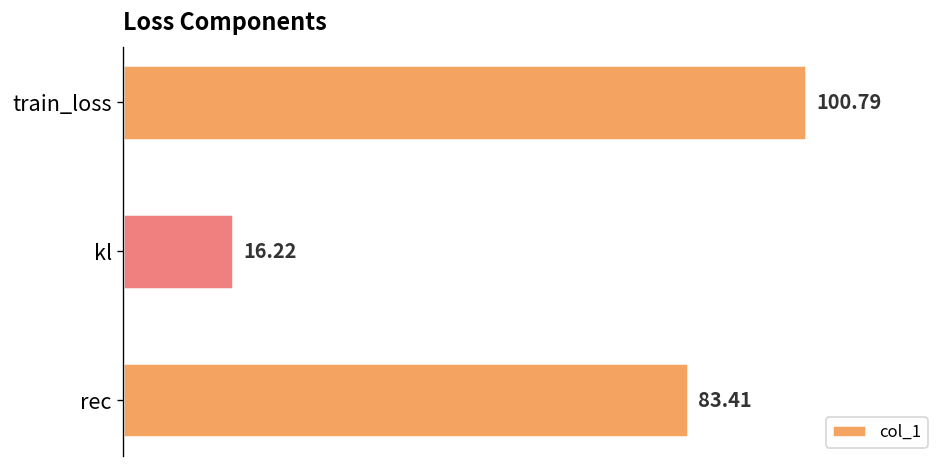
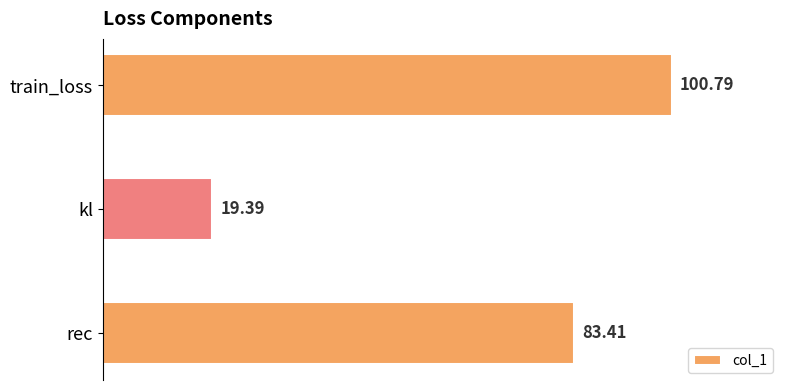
kl: 16.22 -> 19.39
